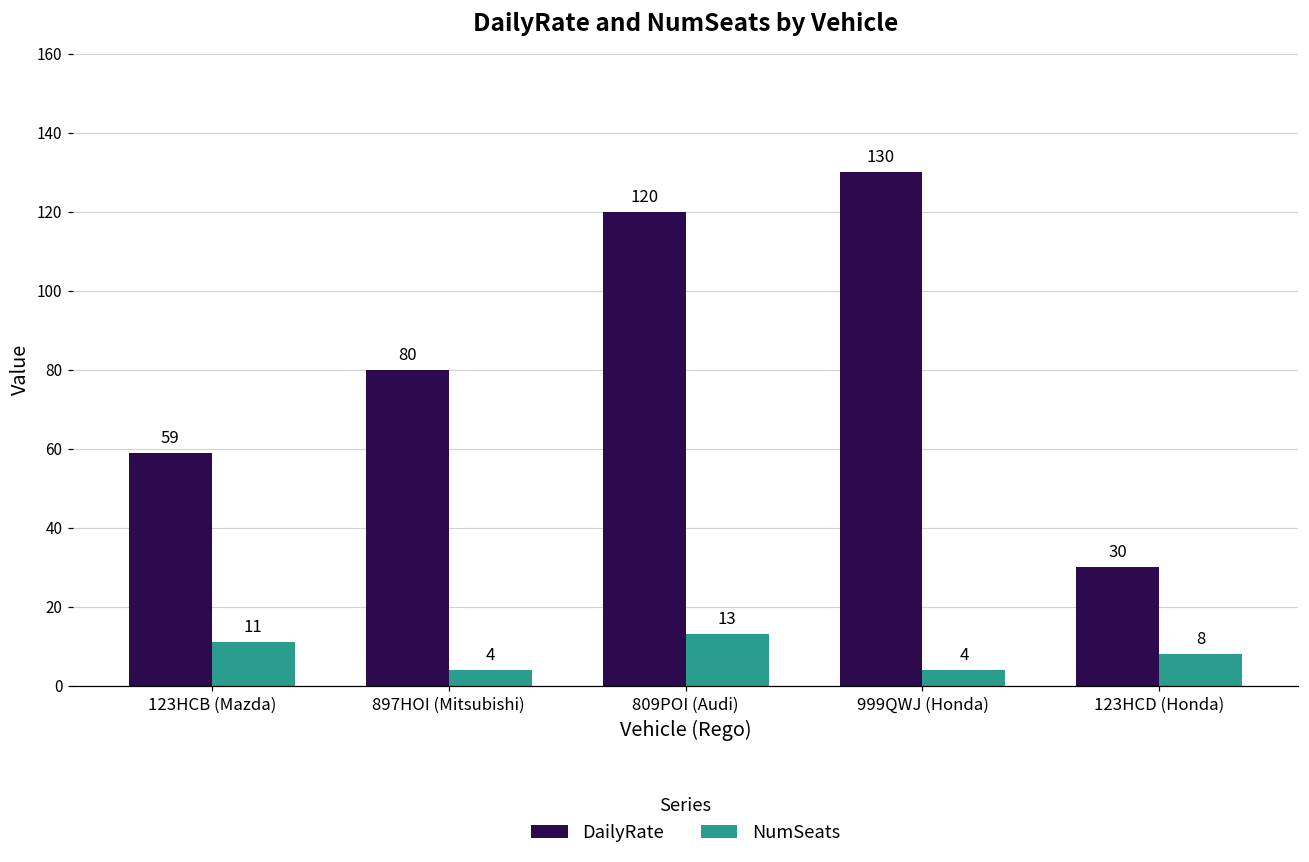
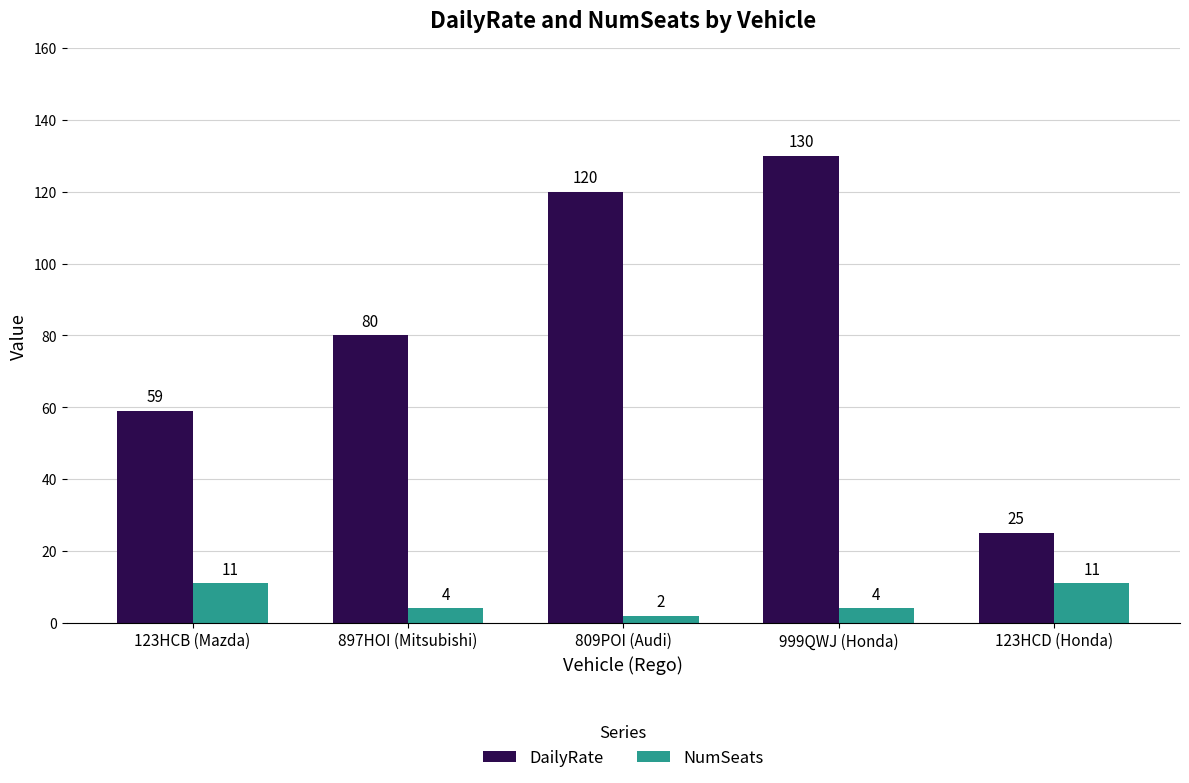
NumSeats, 809POI (Audi): 13 -> 2
DailyRate, 123HCD (Honda): 30 -> 25
NumSeats, 123HCD (Honda): 8 -> 11
